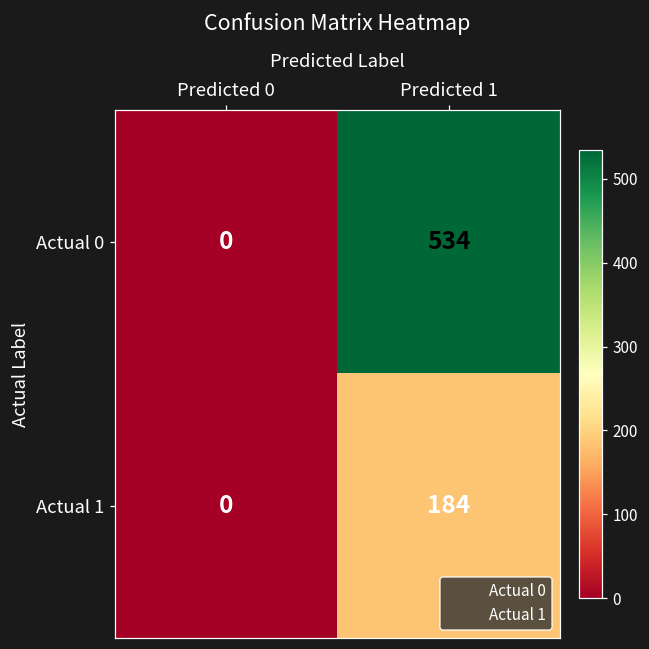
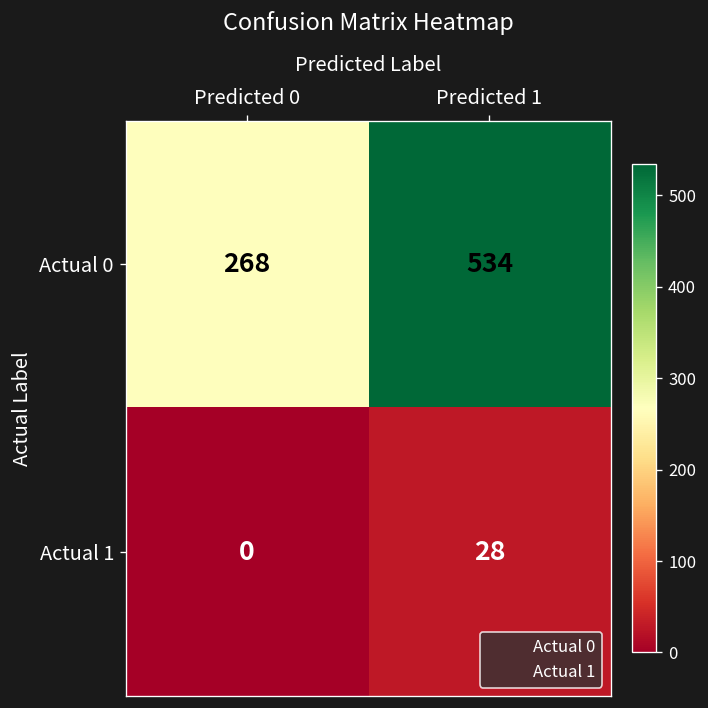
Actual 0, Predicted 0: 0 -> 268
Actual 1, Predicted 1: 184 -> 28
